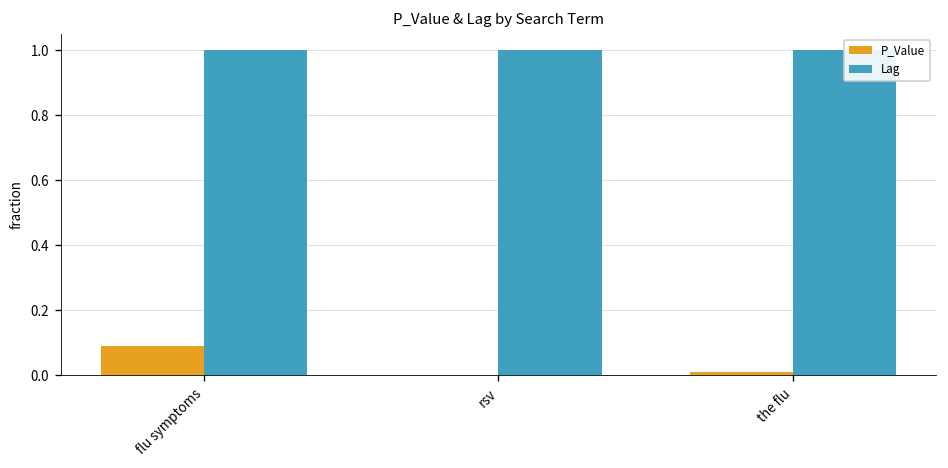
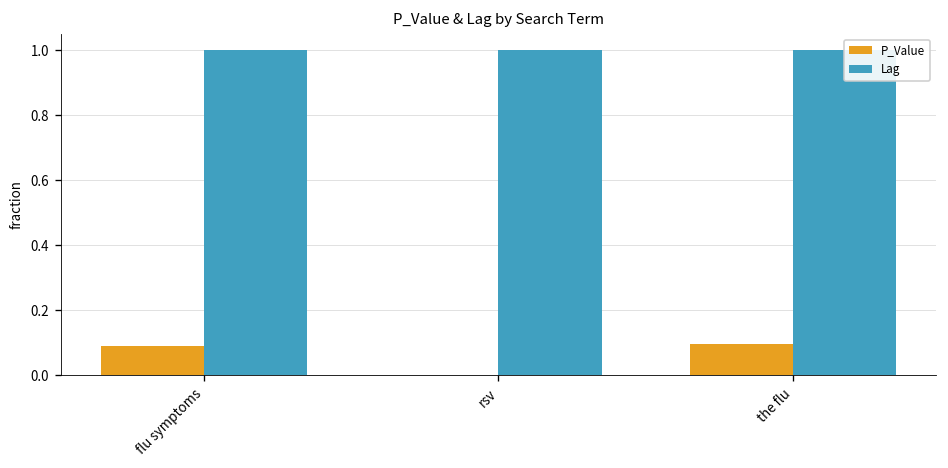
P_Value, the flu: 0.01 -> 0.09
